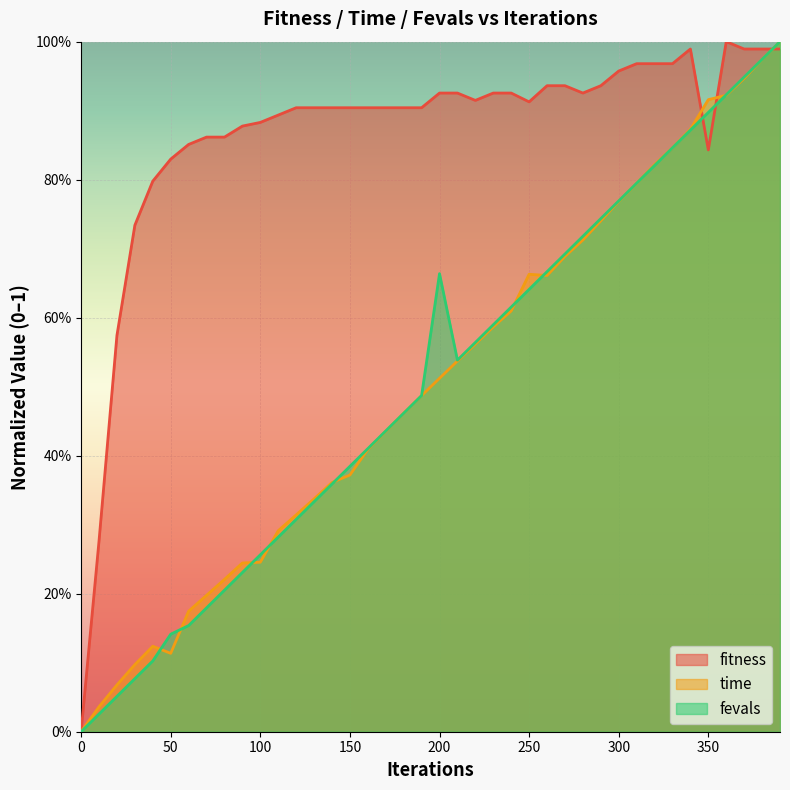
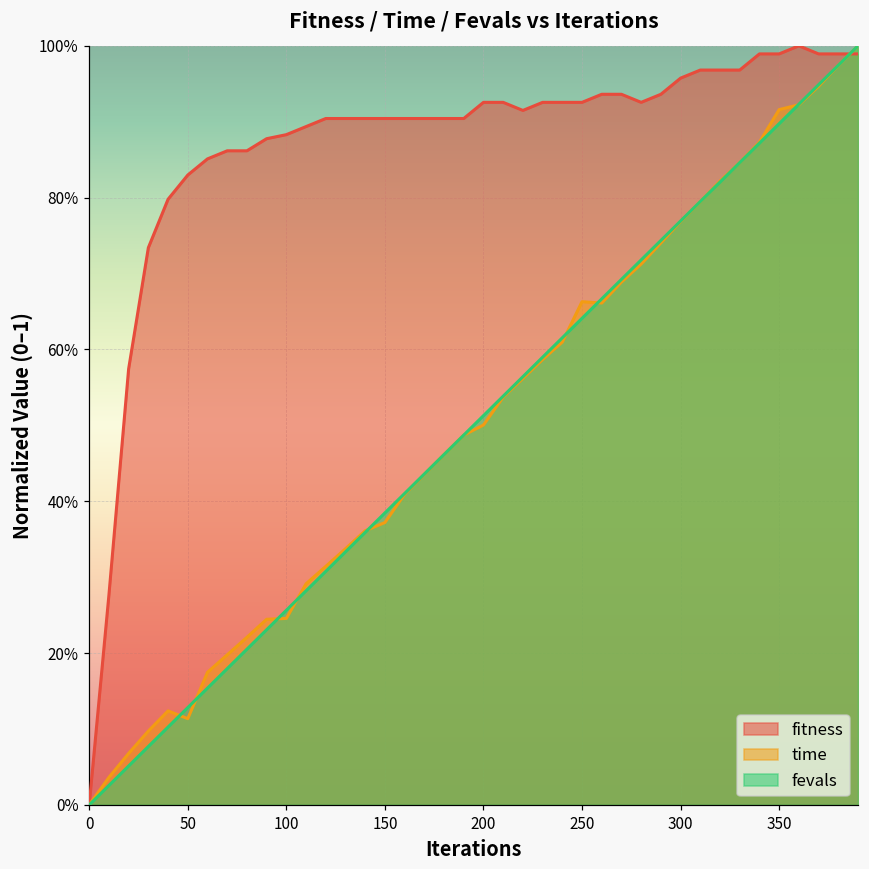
fevals, 50: 14% -> 13%
time, 200: 51% -> 50%
fevals, 200: 66% -> 51%
fitness, 250: 91% -> 93%
fitness, 350: 84% -> 99%
